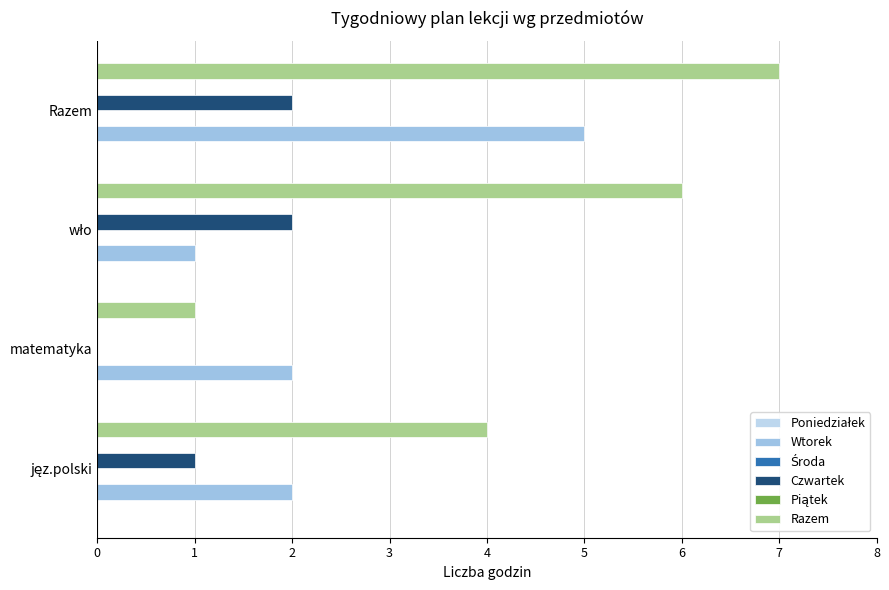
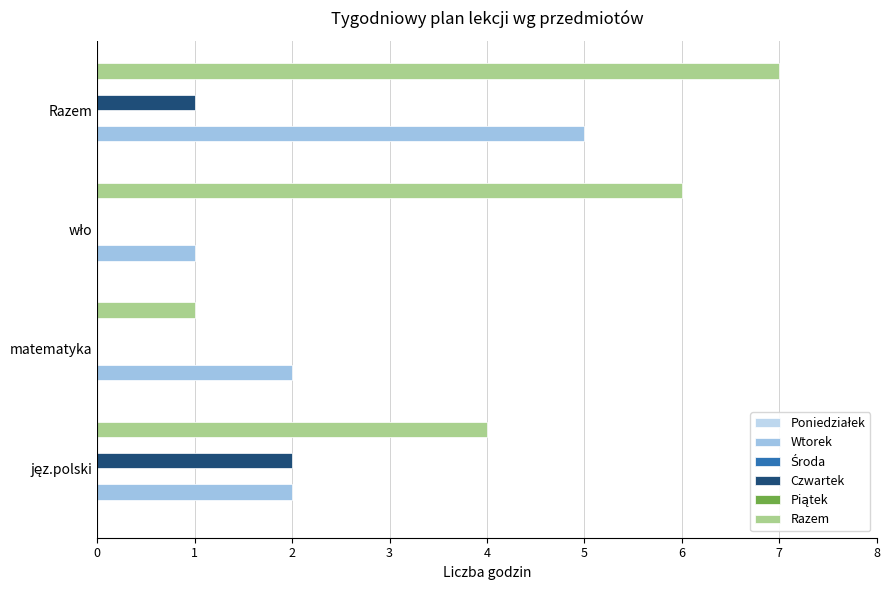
Czwartek, Razem: 2 -> 1
Czwartek, wło: 2 -> 0
Czwartek, jęz.polski: 1 -> 2
